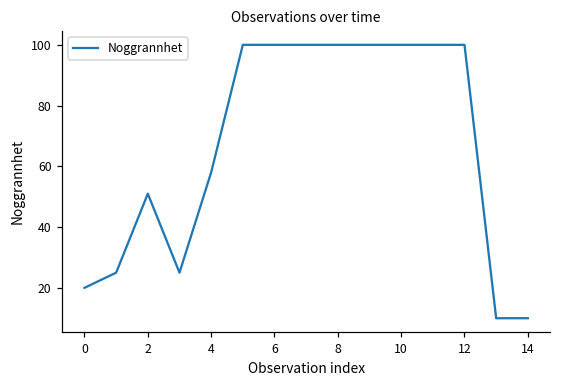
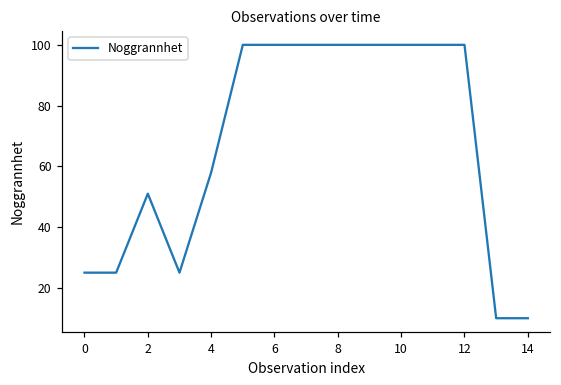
0: 20 -> 25
